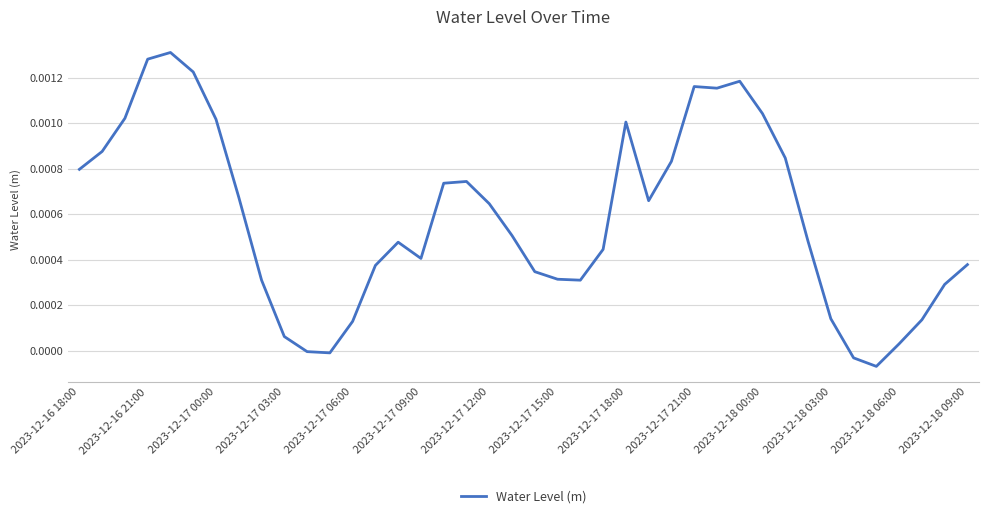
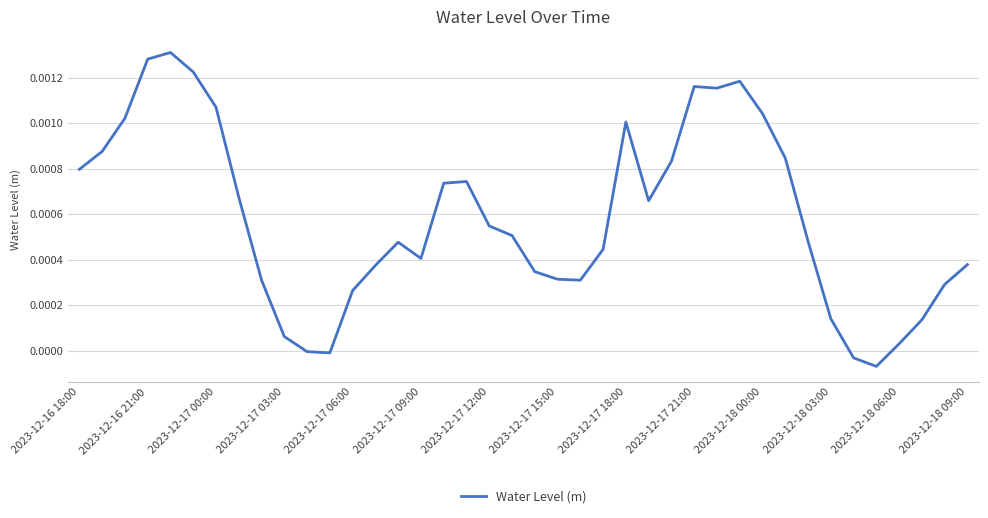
2023-12-17 00:00: 0.00102 -> 0.00107
2023-12-17 06:00: 0.00013 -> 0.00026
2023-12-17 12:00: 0.00065 -> 0.00055
